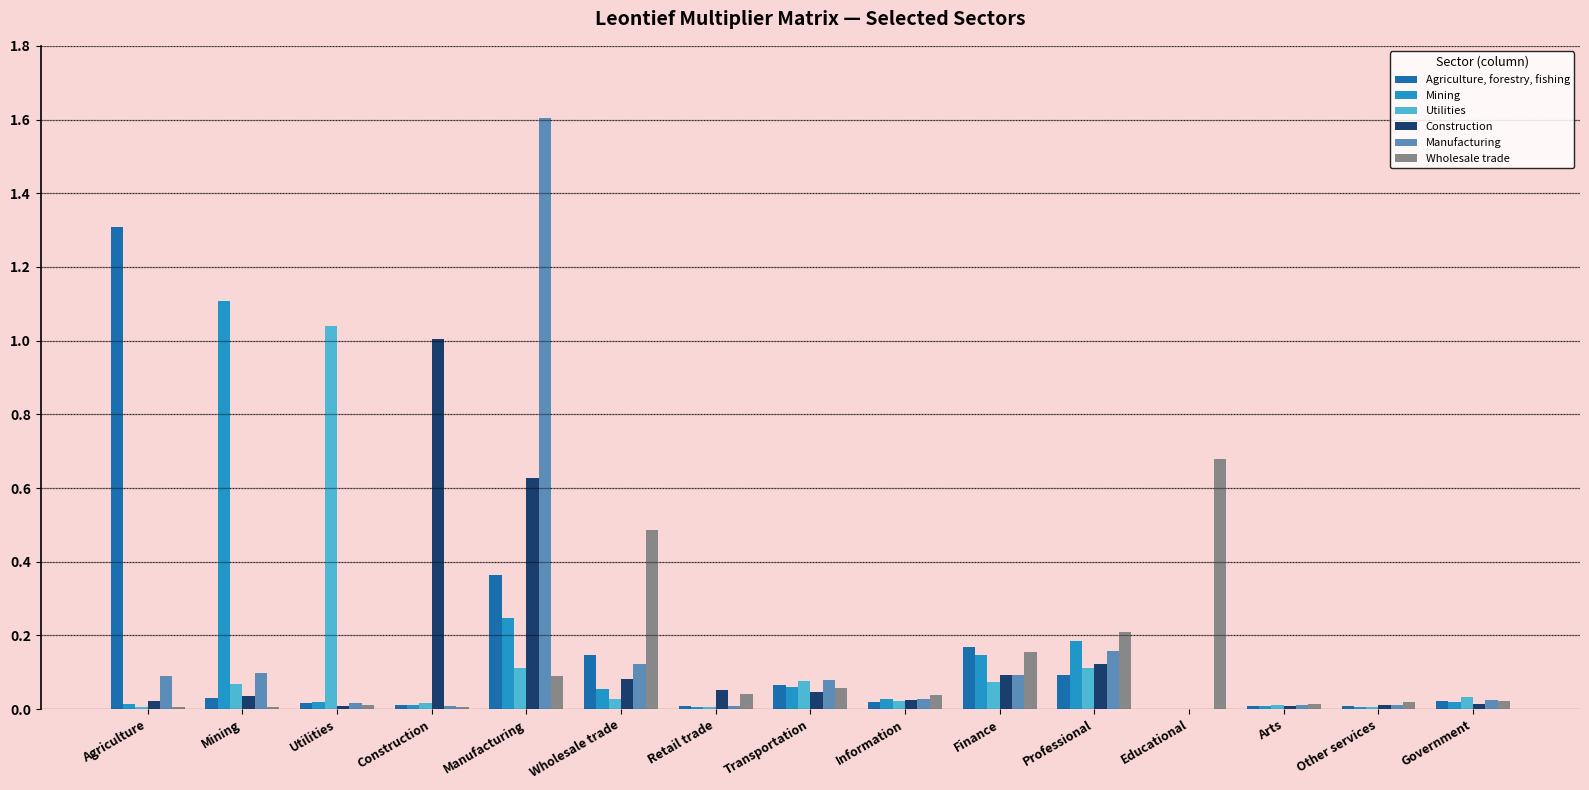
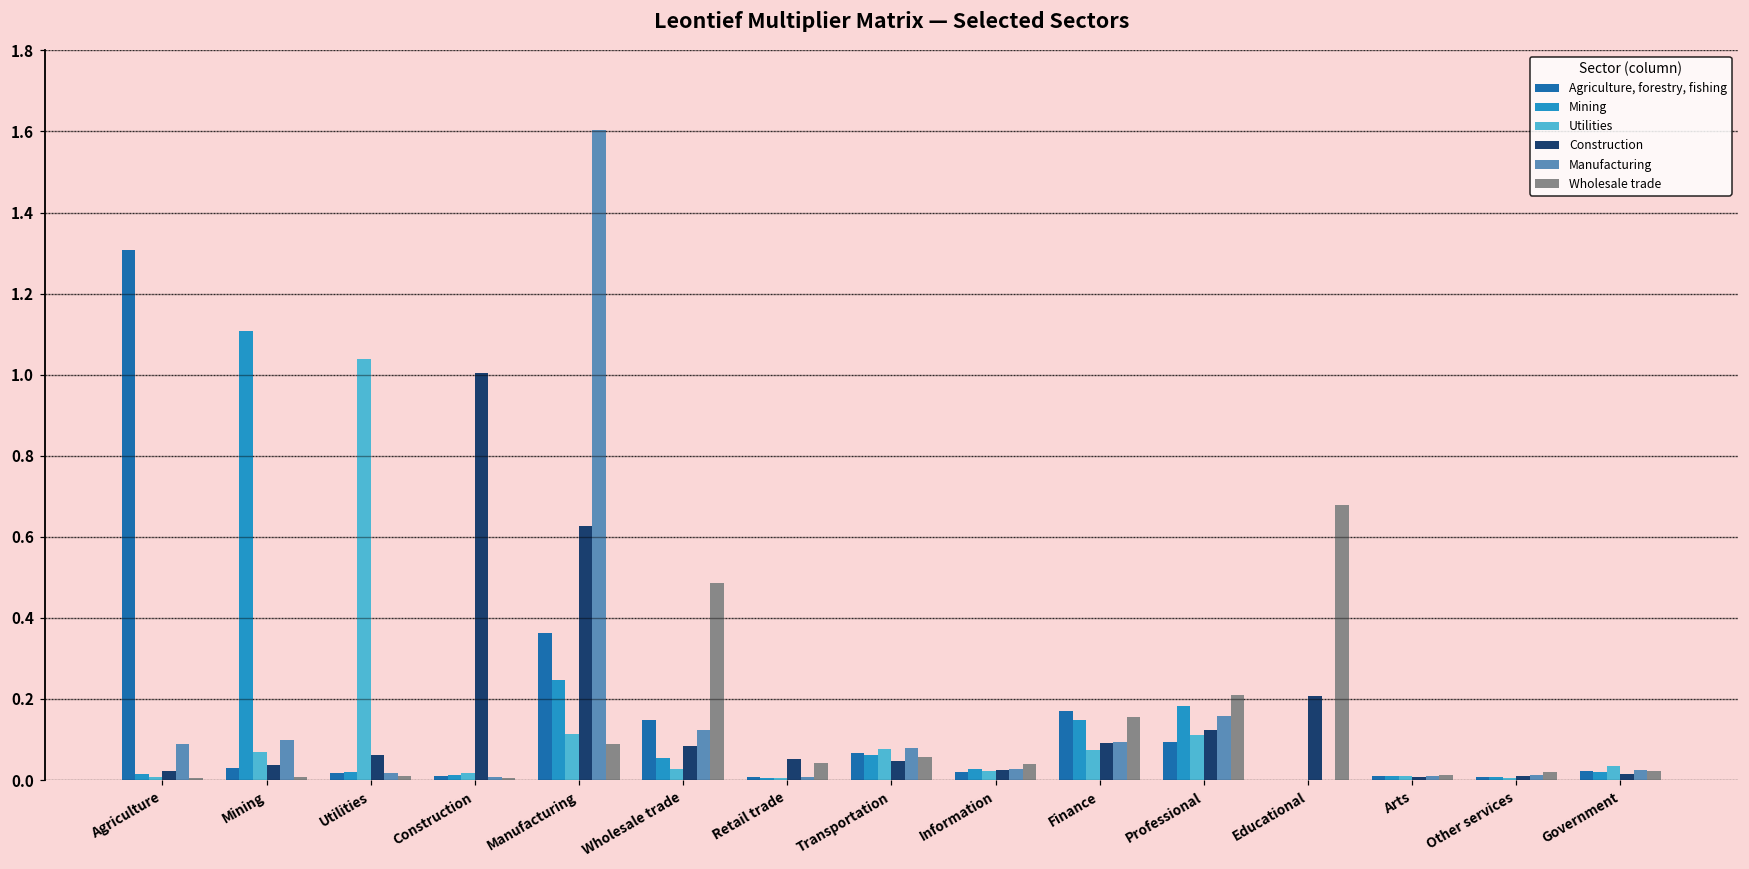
Construction, Utilities: 0.01 -> 0.06
Construction, Educational: 0.00 -> 0.21
